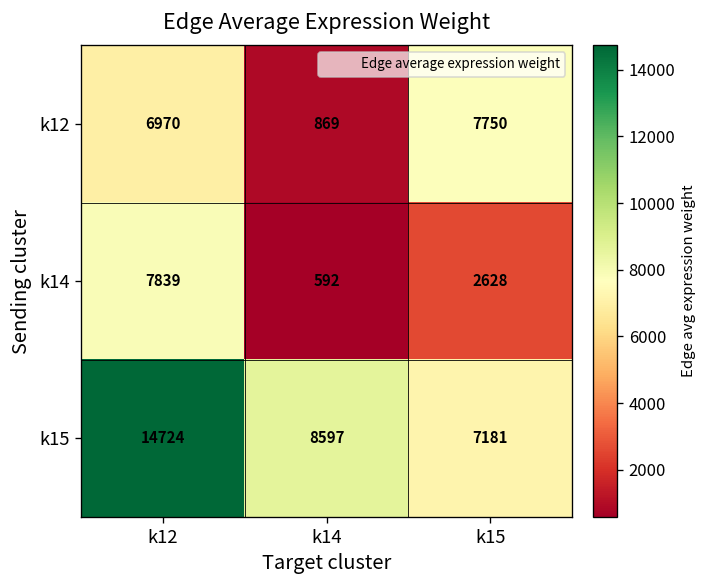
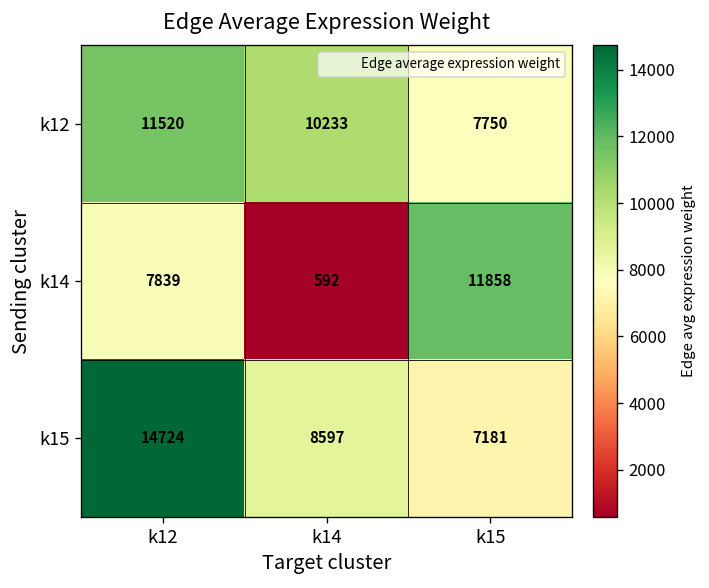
k12, k12: 6970 -> 11520
k12, k14: 869 -> 10233
k14, k15: 2628 -> 11858
